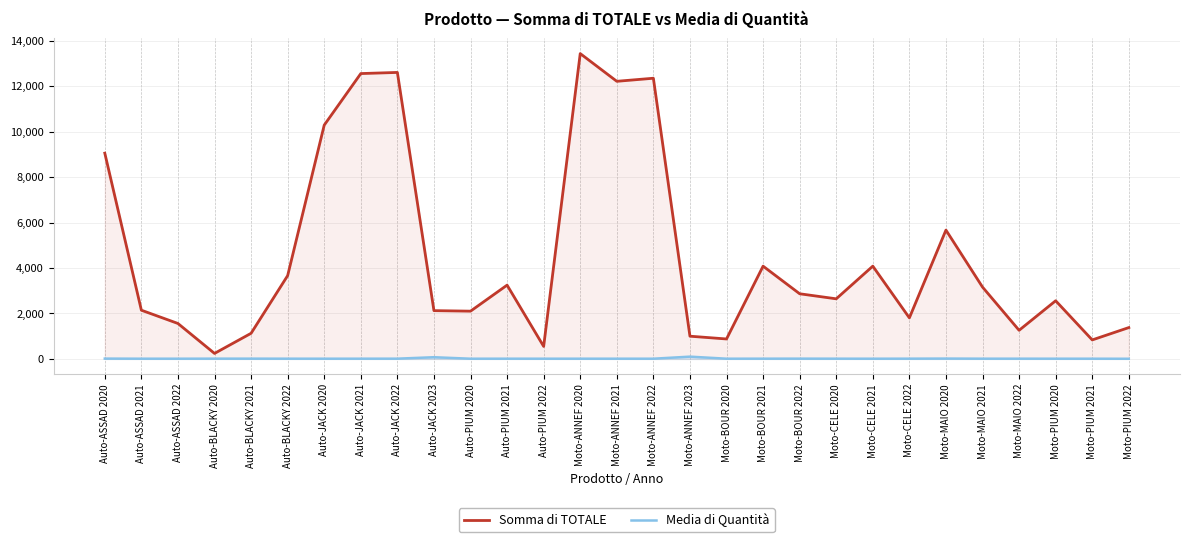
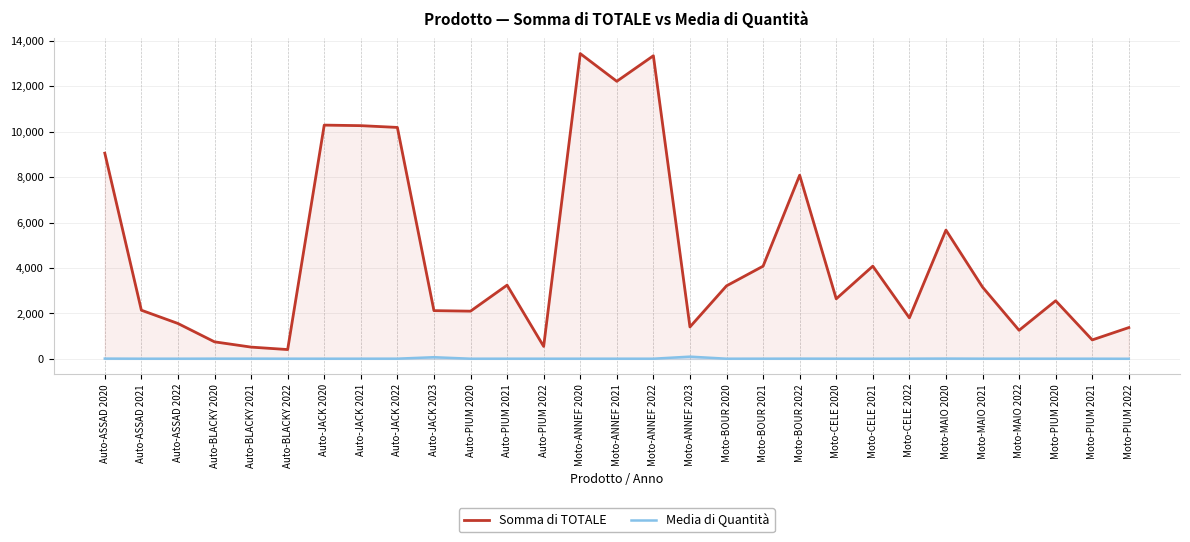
Somma di TOTALE, Auto-BLACKY 2020: 200 -> 800
Somma di TOTALE, Auto-BLACKY 2021: 1,100 -> 500
Somma di TOTALE, Auto-BLACKY 2022: 3,700 -> 400
Somma di TOTALE, Auto-JACK 2021: 12,600 -> 10,300
Somma di TOTALE, Auto-JACK 2022: 12,600 -> 10,200
Somma di TOTALE, Moto-ANNEF 2022: 12,400 -> 13,300
Somma di TOTALE, Moto-ANNEF 2023: 1,000 -> 1,400
Somma di TOTALE, Moto-BOUR 2020: 900 -> 3,200
Somma di TOTALE, Moto-BOUR 2022: 2,900 -> 8,100
